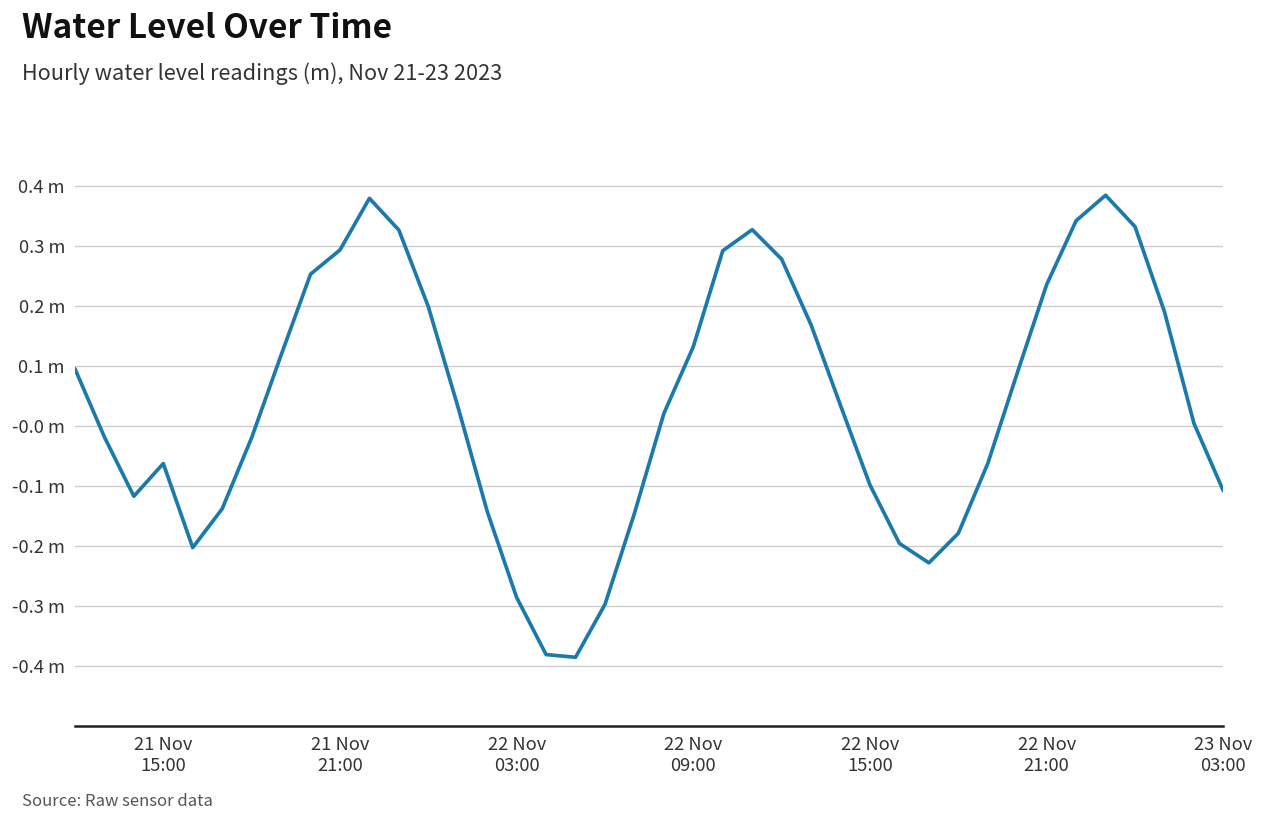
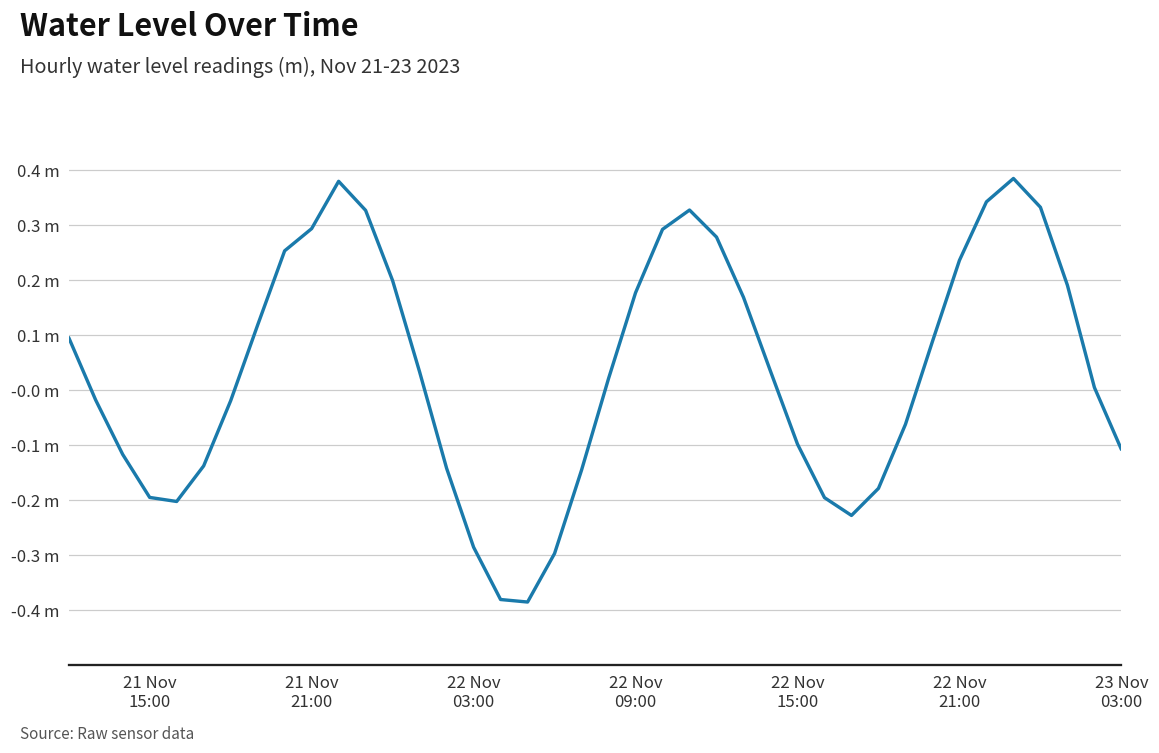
21 Nov 15:00: -0.06 m -> -0.20 m
22 Nov 09:00: 0.13 m -> 0.18 m
